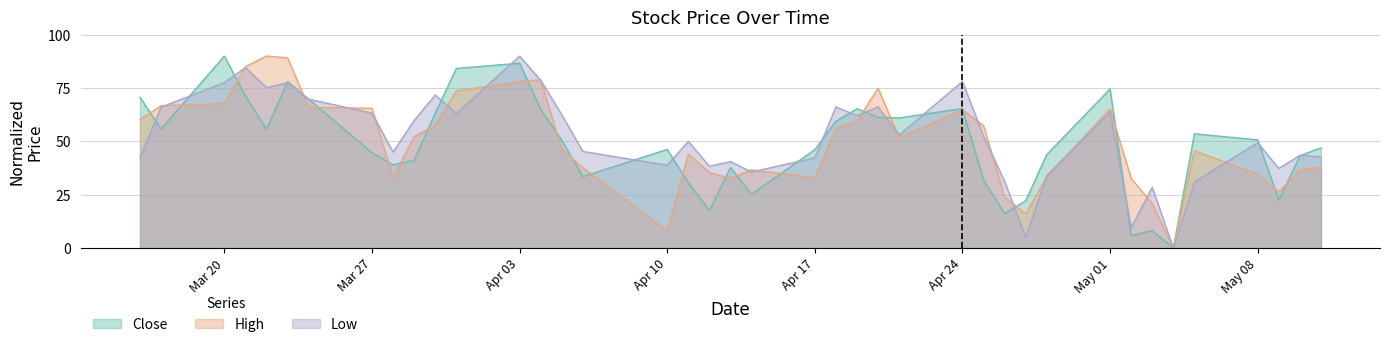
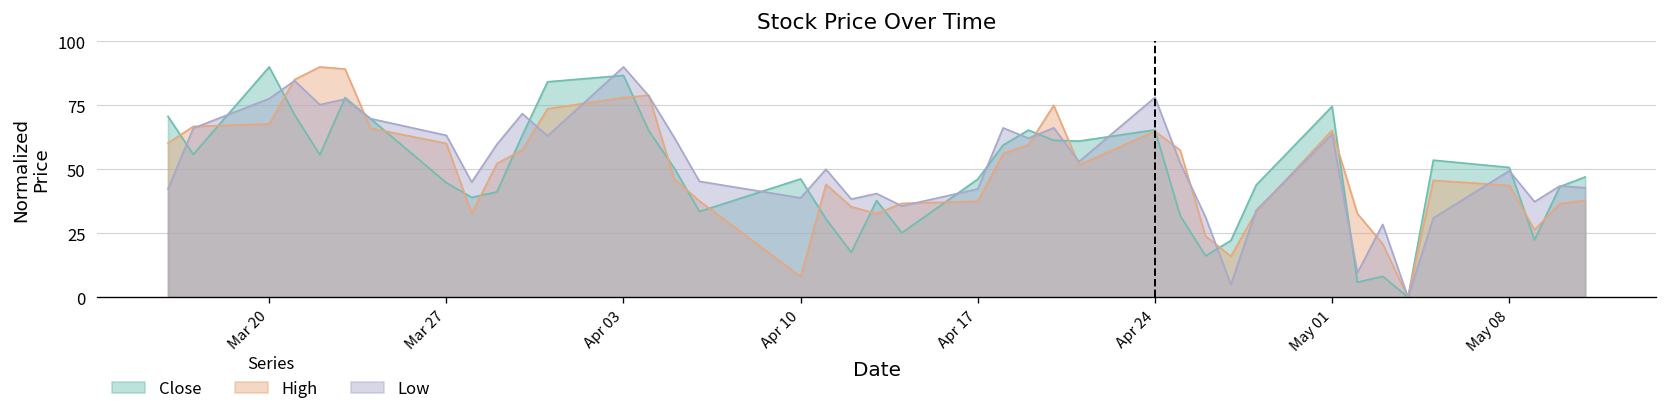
High, Mar 27: 66 -> 60
High, Apr 17: 33 -> 37
High, May 08: 35 -> 44
